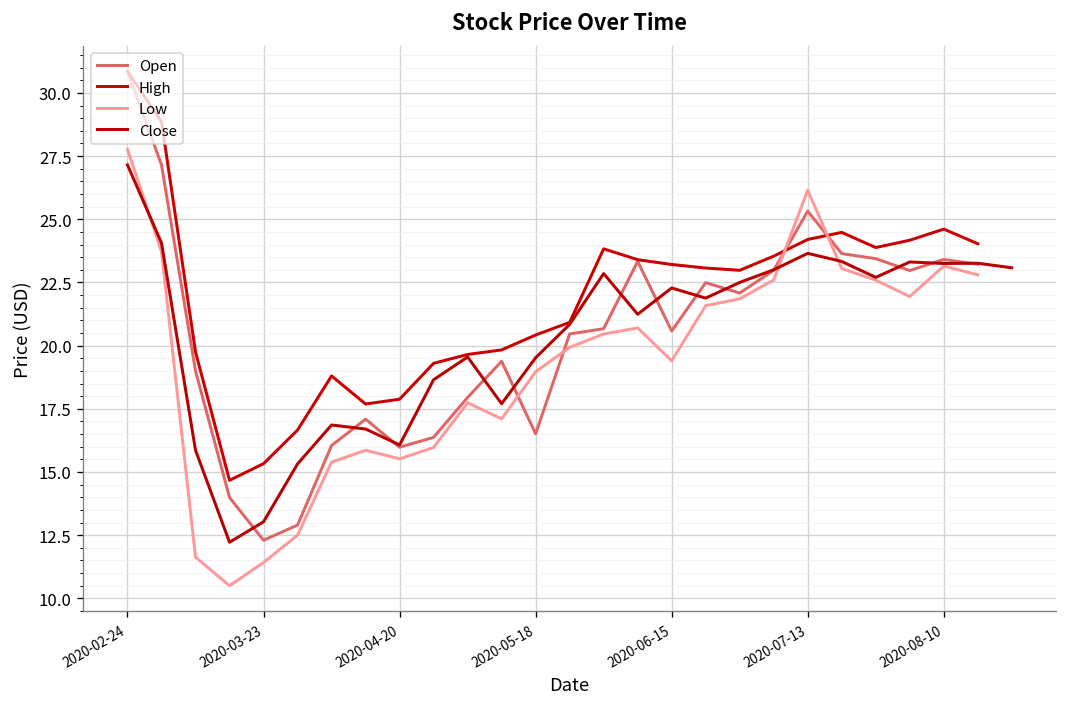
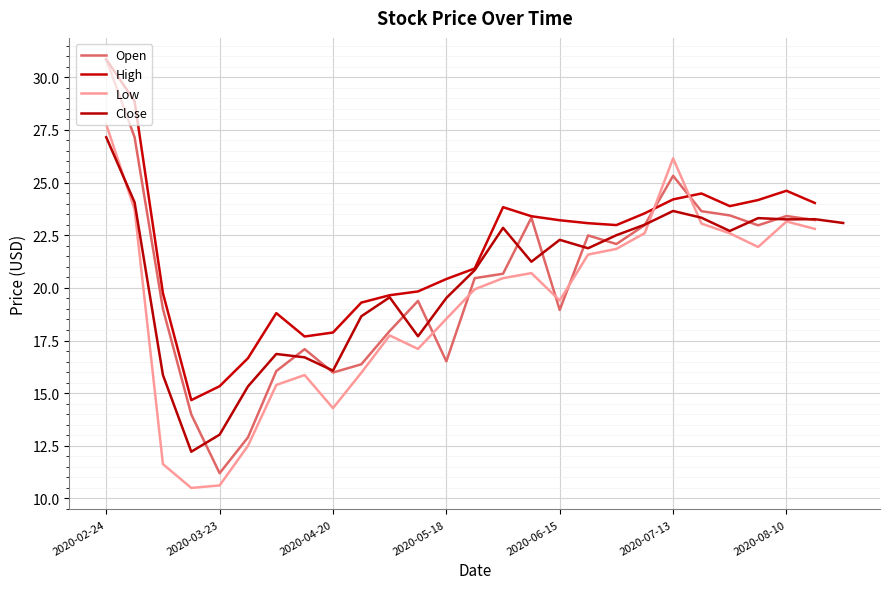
Open, 2020-03-23: 12.3 -> 11.2
Low, 2020-03-23: 11.4 -> 10.6
Low, 2020-04-20: 15.5 -> 14.3
Low, 2020-05-18: 19.0 -> 18.5
Open, 2020-06-15: 20.6 -> 19.0
